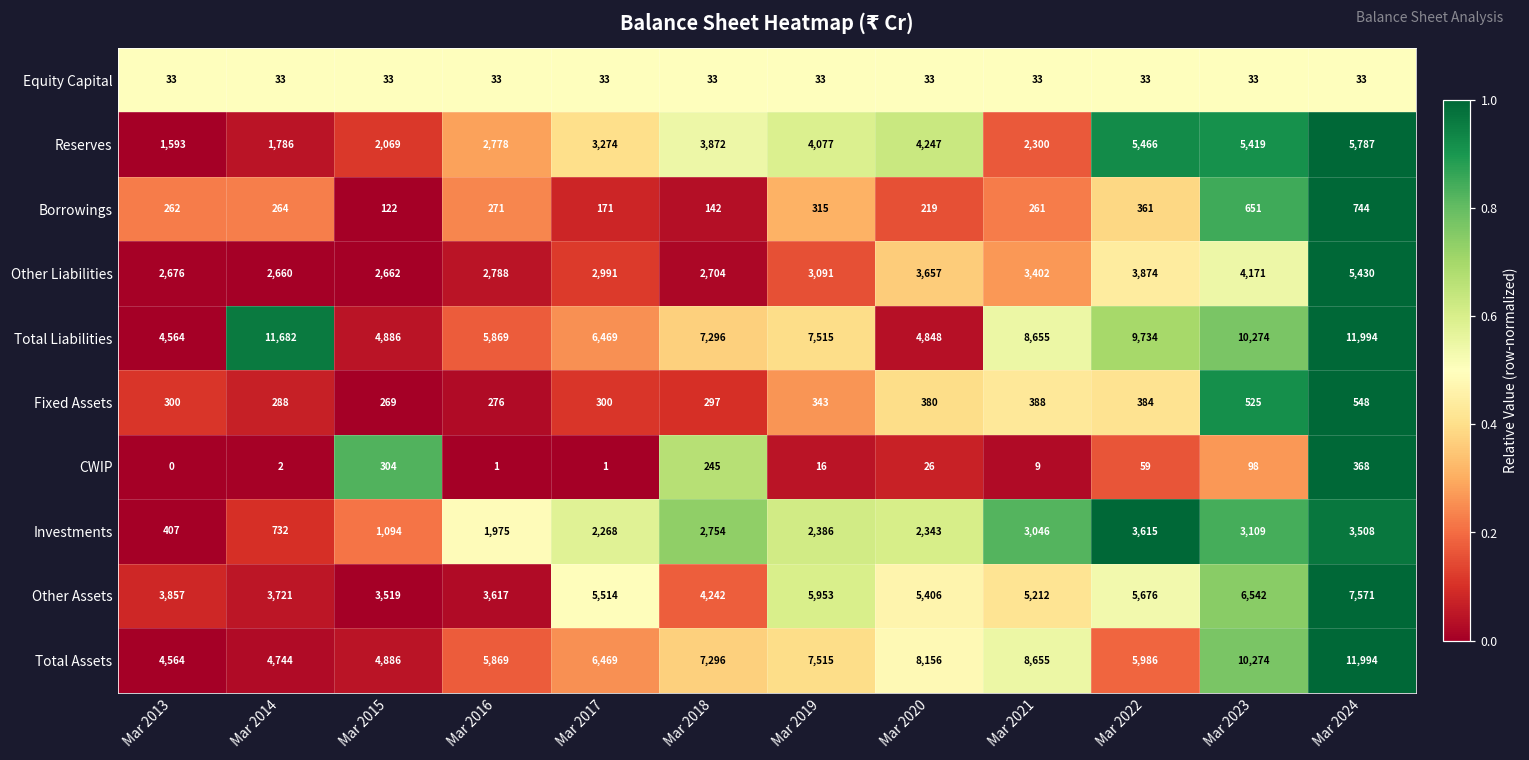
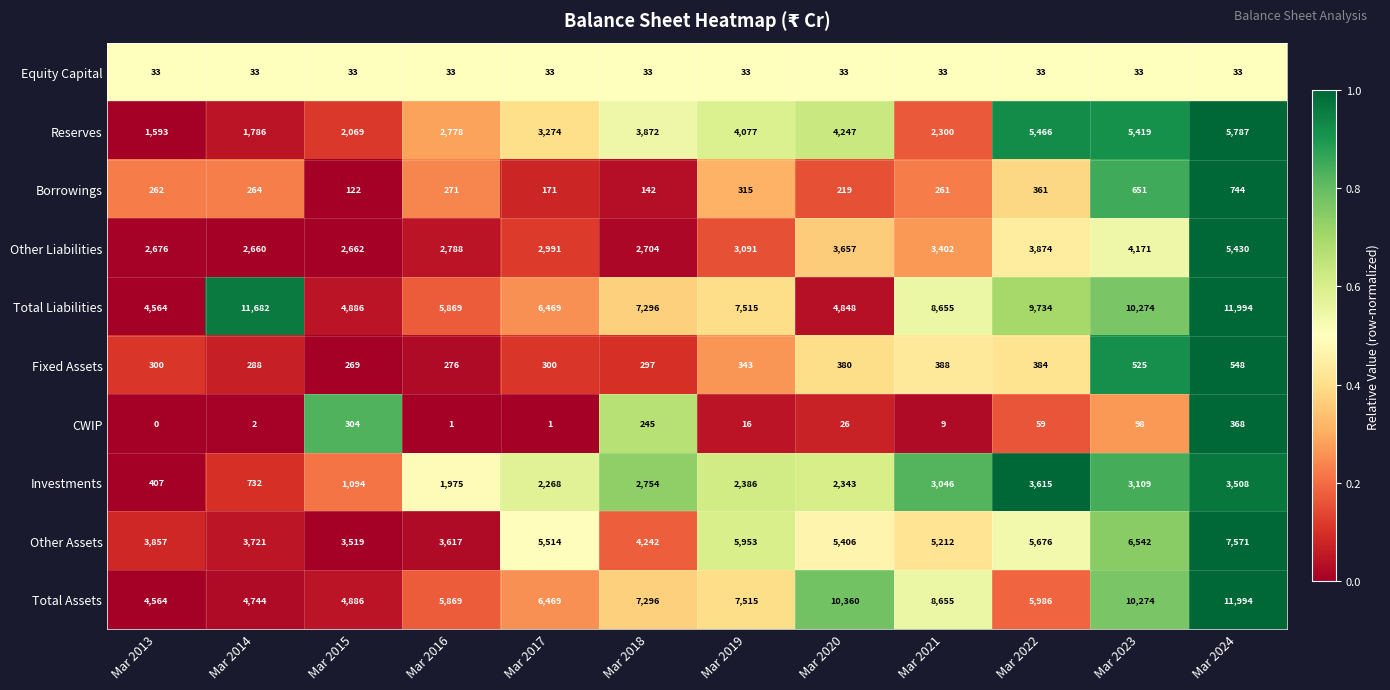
Total Assets, Mar 2020: 8,156 -> 10,360
